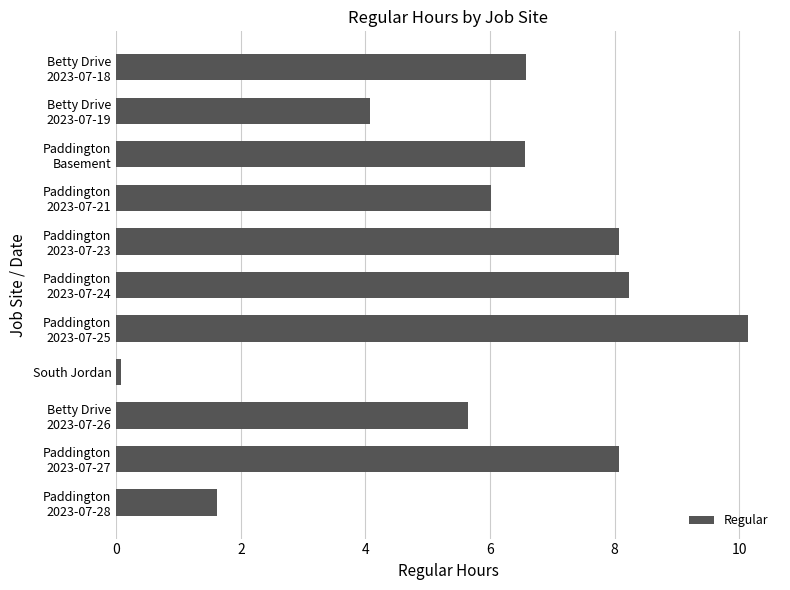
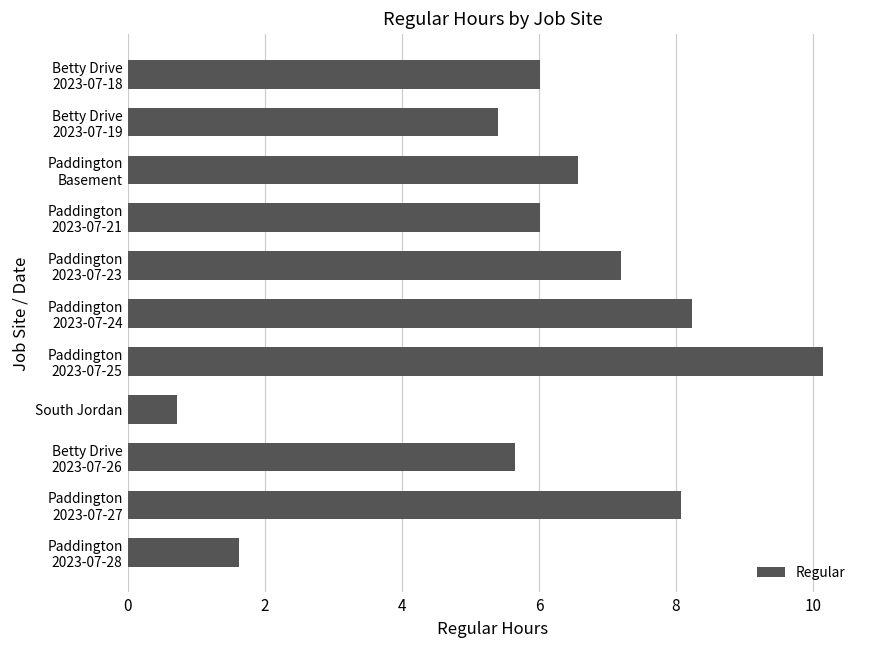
Betty Drive 2023-07-18: 6.6 -> 6.0
Betty Drive 2023-07-19: 4.1 -> 5.4
Paddington 2023-07-23: 8.1 -> 7.2
South Jordan: 0.1 -> 0.7
